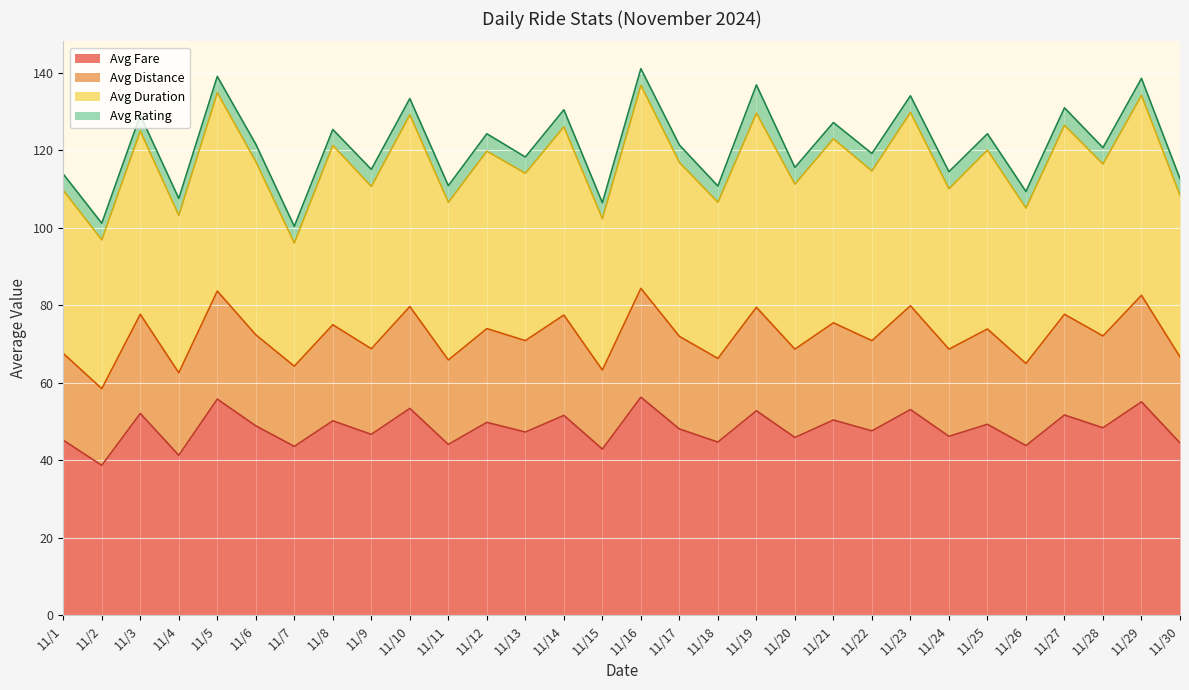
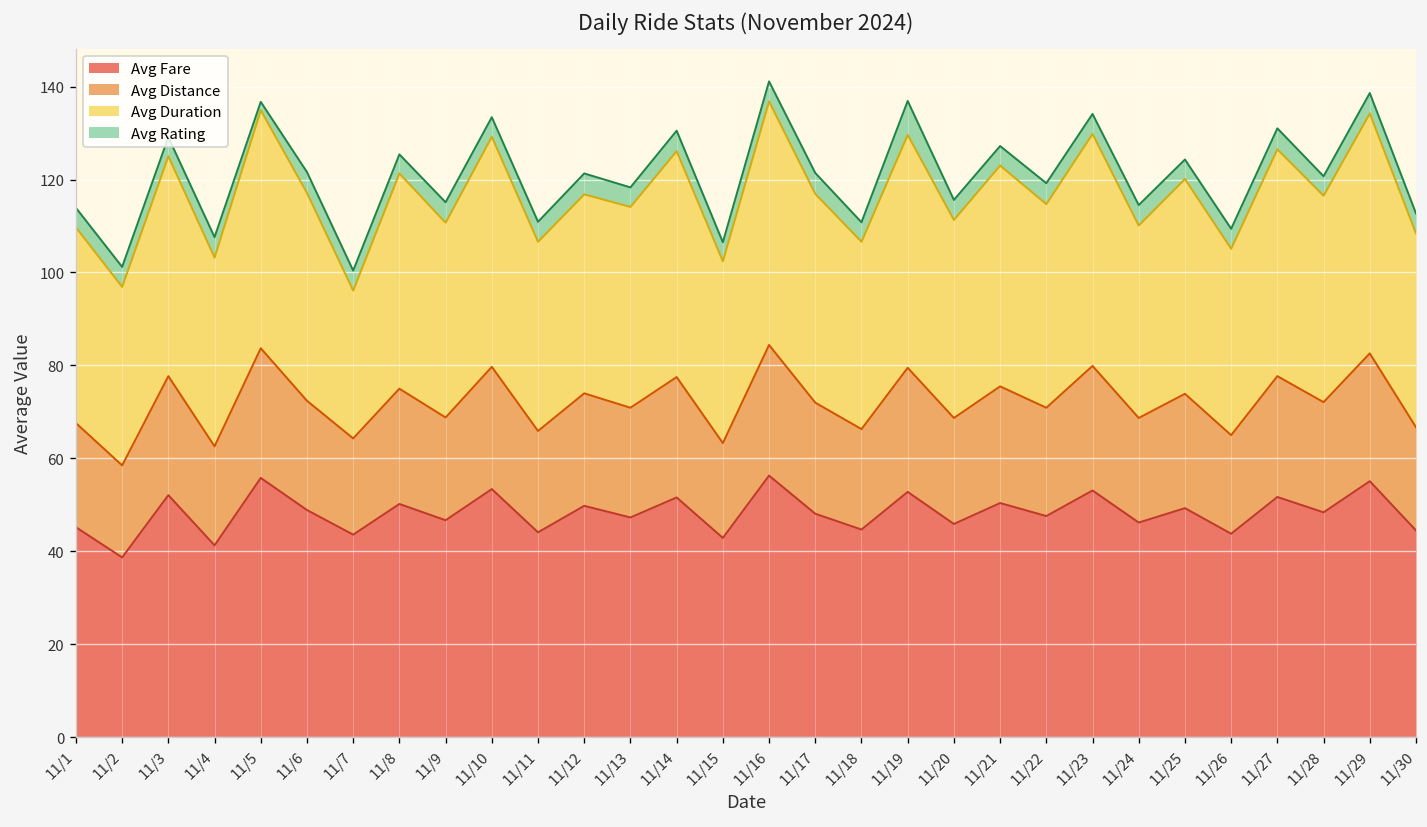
Avg Rating, 11/5: 4 -> 2
Avg Duration, 11/12: 46 -> 43
